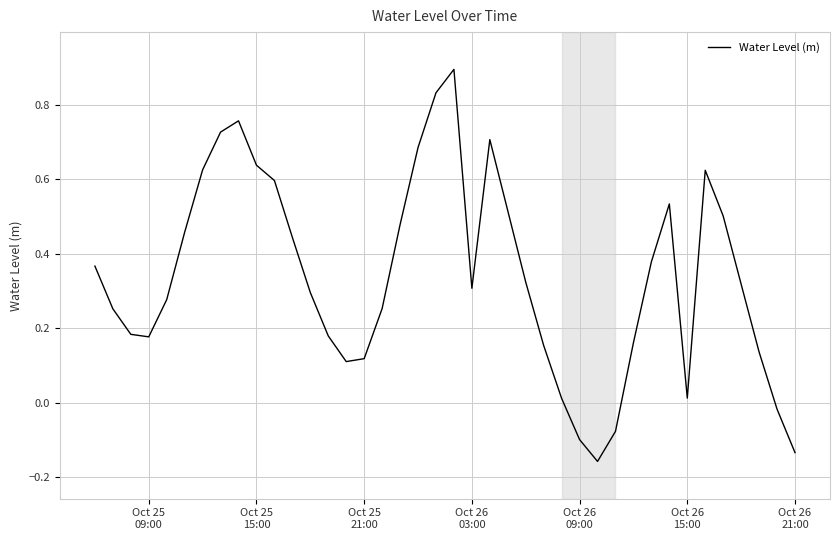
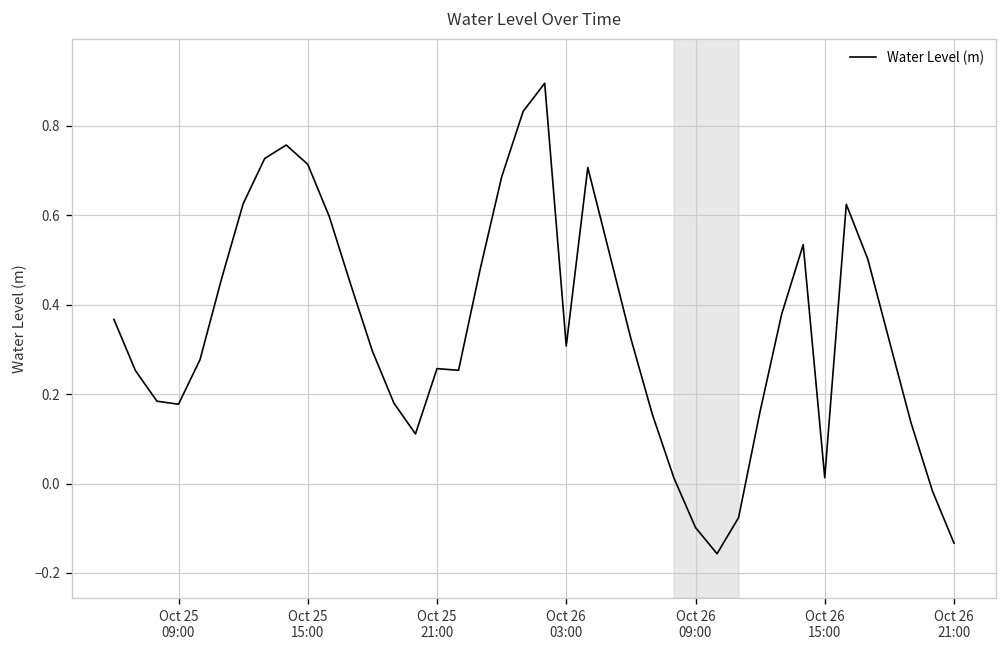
Oct 25 15:00: 0.64 -> 0.71
Oct 25 21:00: 0.12 -> 0.26
